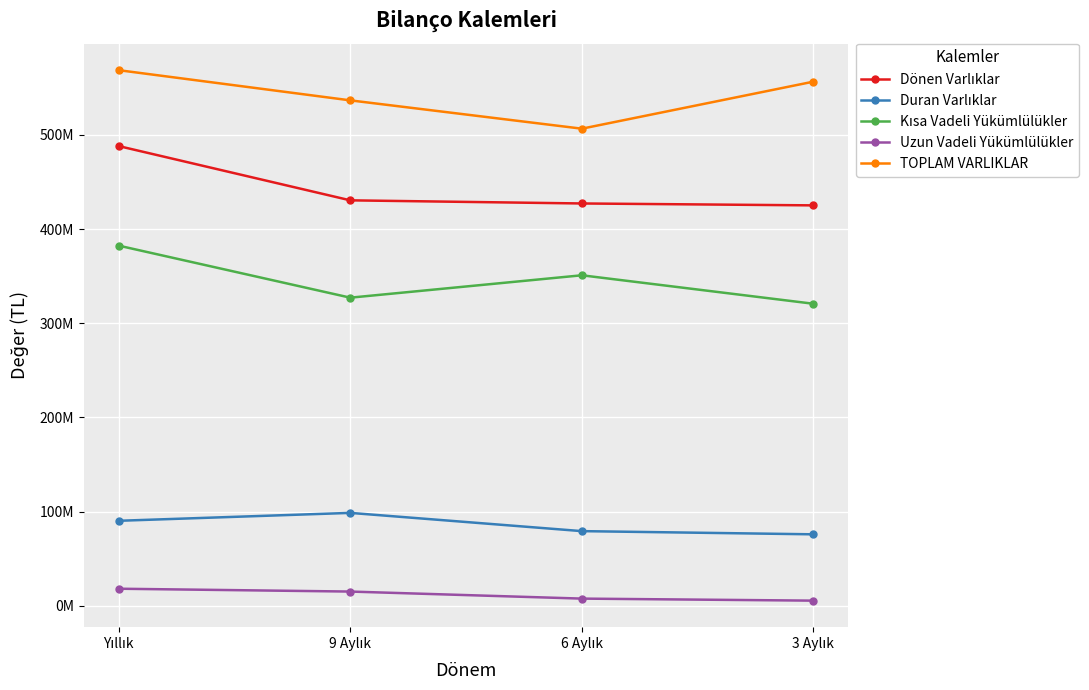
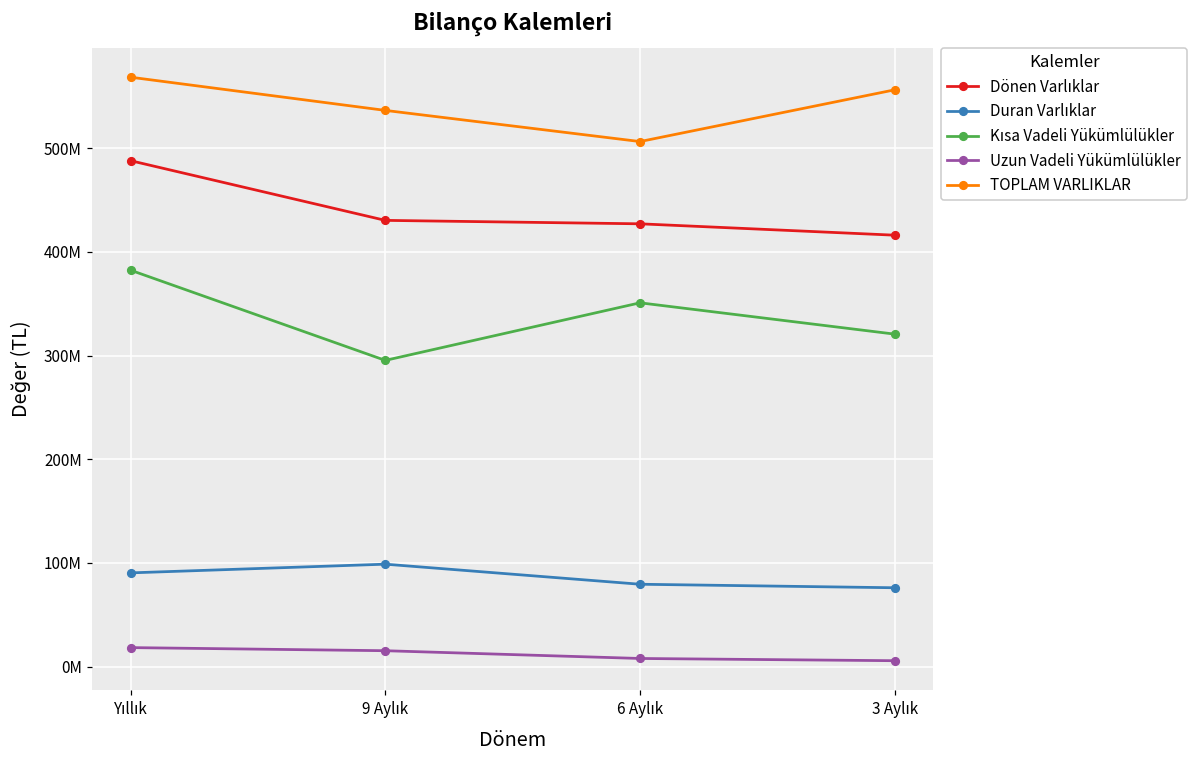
Kısa Vadeli Yükümlülükler, 9 Aylık: 330000000 -> 300000000
Dönen Varlıklar, 3 Aylık: 430000000 -> 420000000
